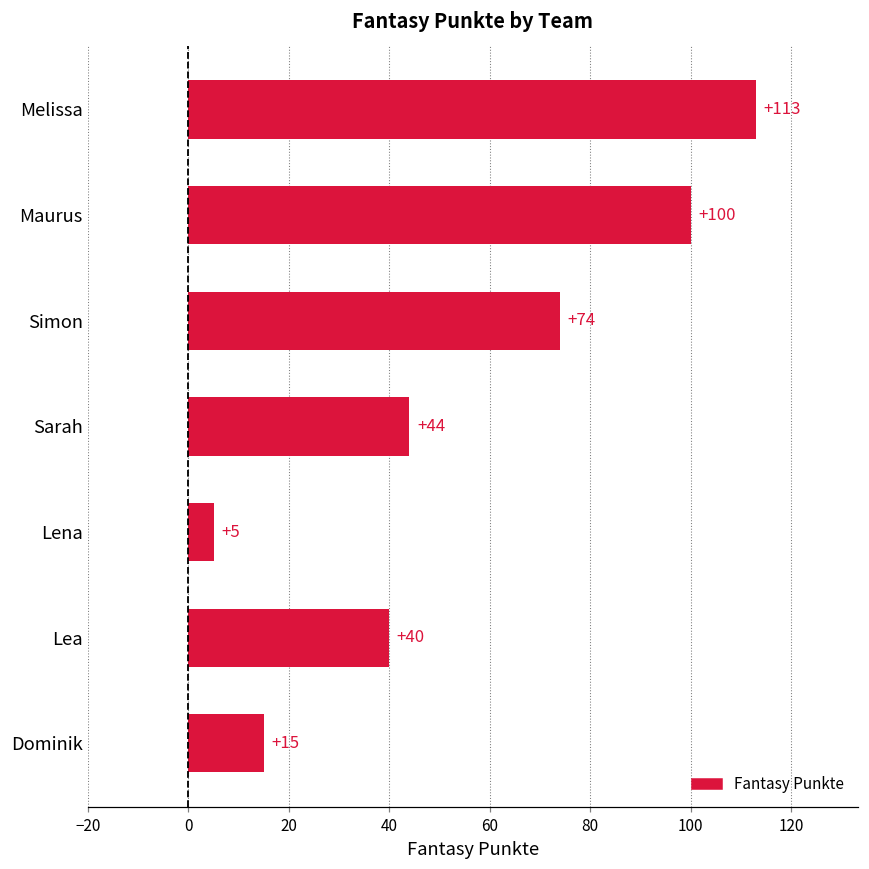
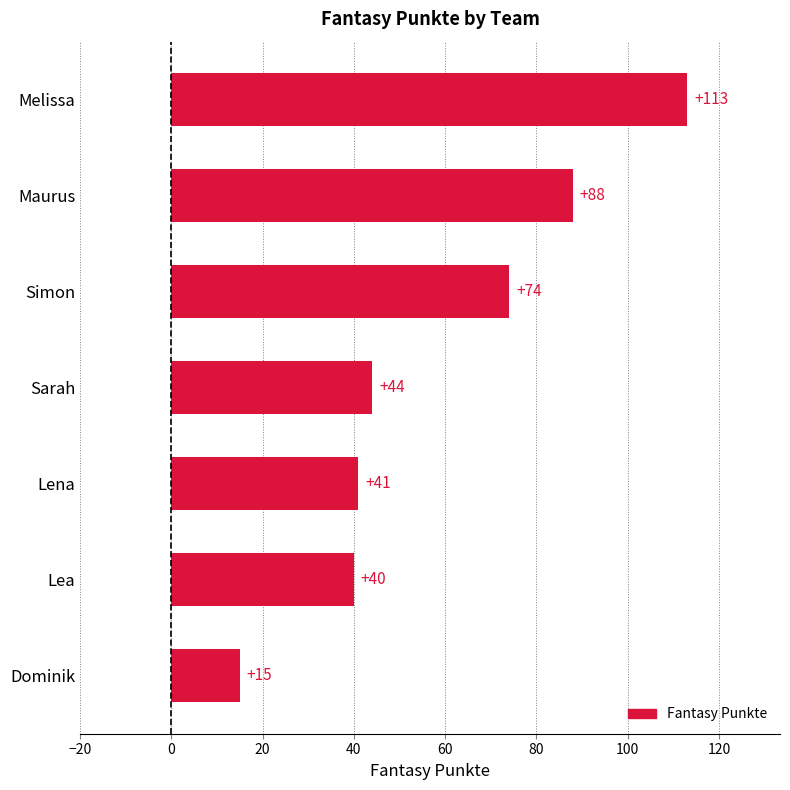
Maurus: +100 -> +88
Lena: +5 -> +41
